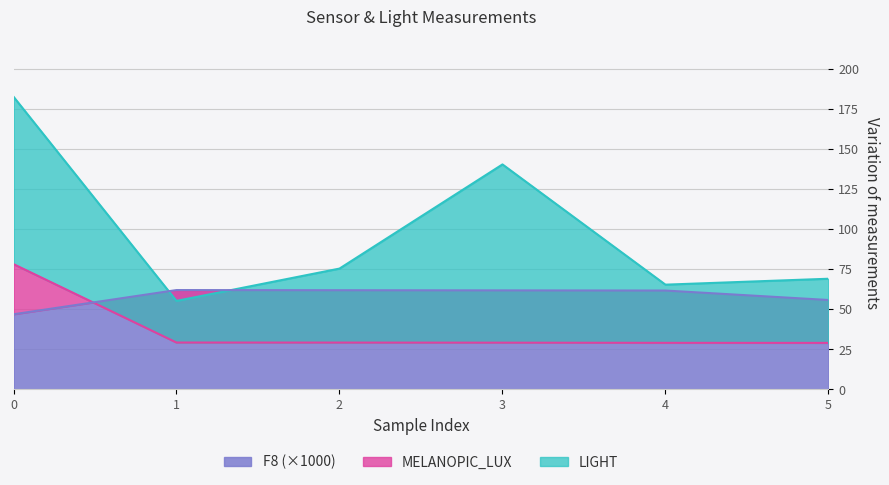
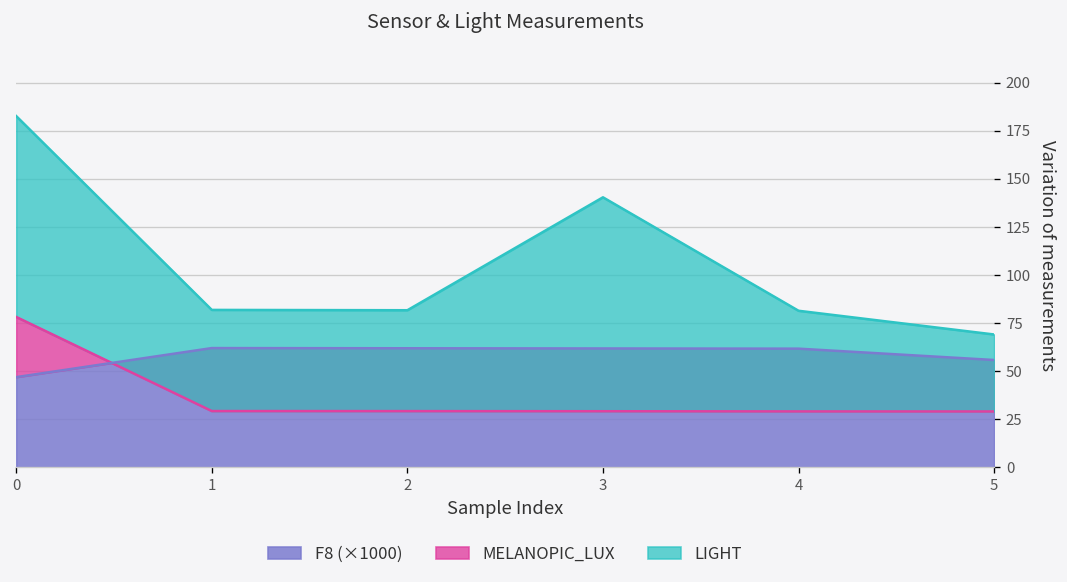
LIGHT, 1: 55 -> 82
LIGHT, 2: 75 -> 82
LIGHT, 4: 65 -> 81
